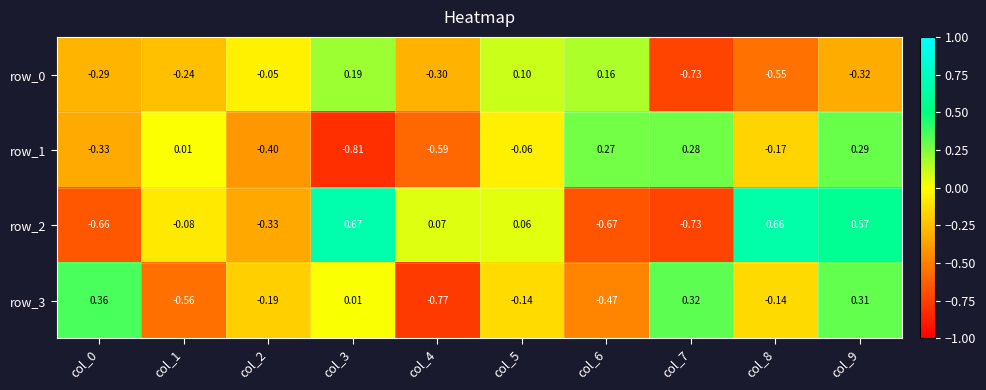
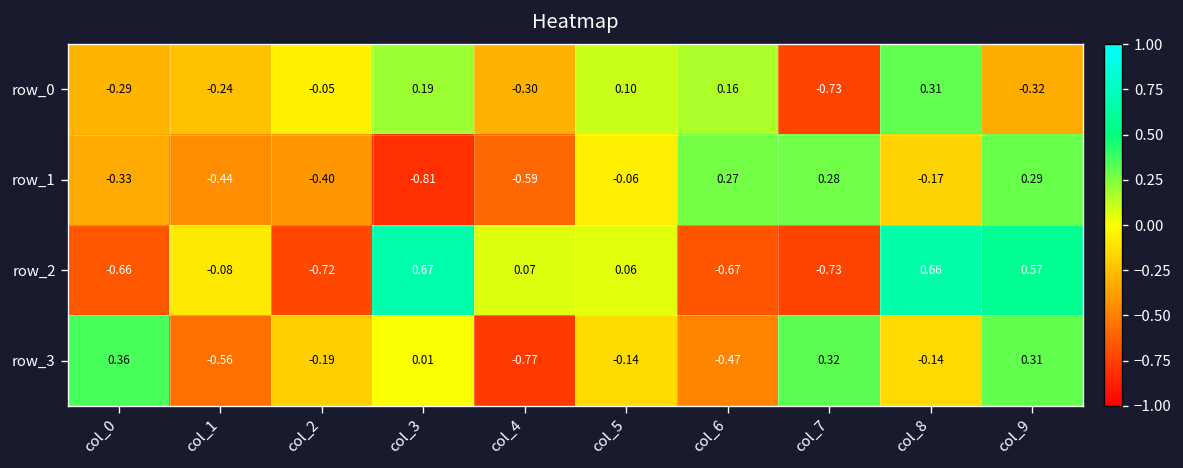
row_0, col_8: -0.55 -> 0.31
row_1, col_1: 0.01 -> -0.44
row_2, col_2: -0.33 -> -0.72
